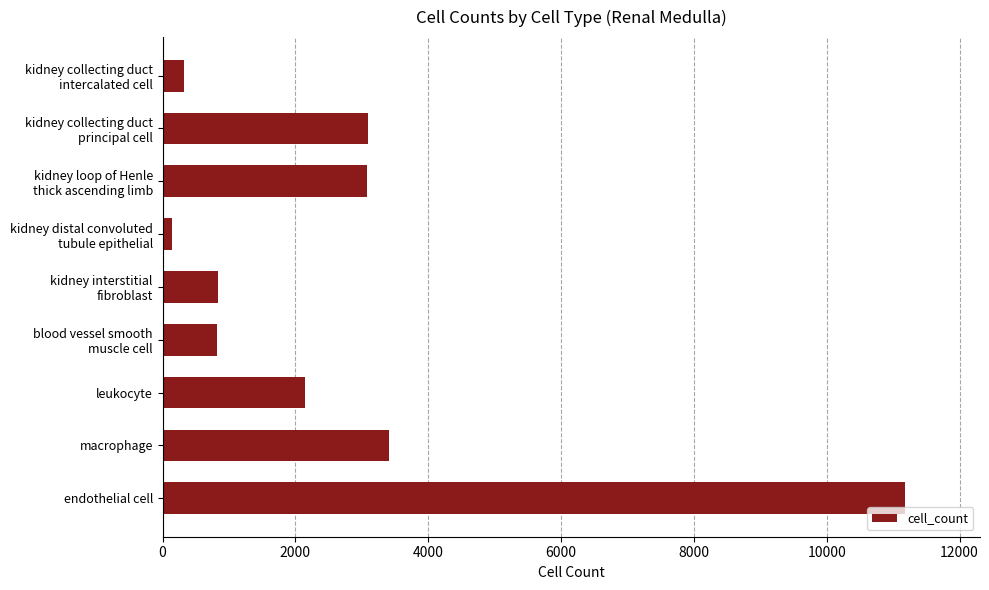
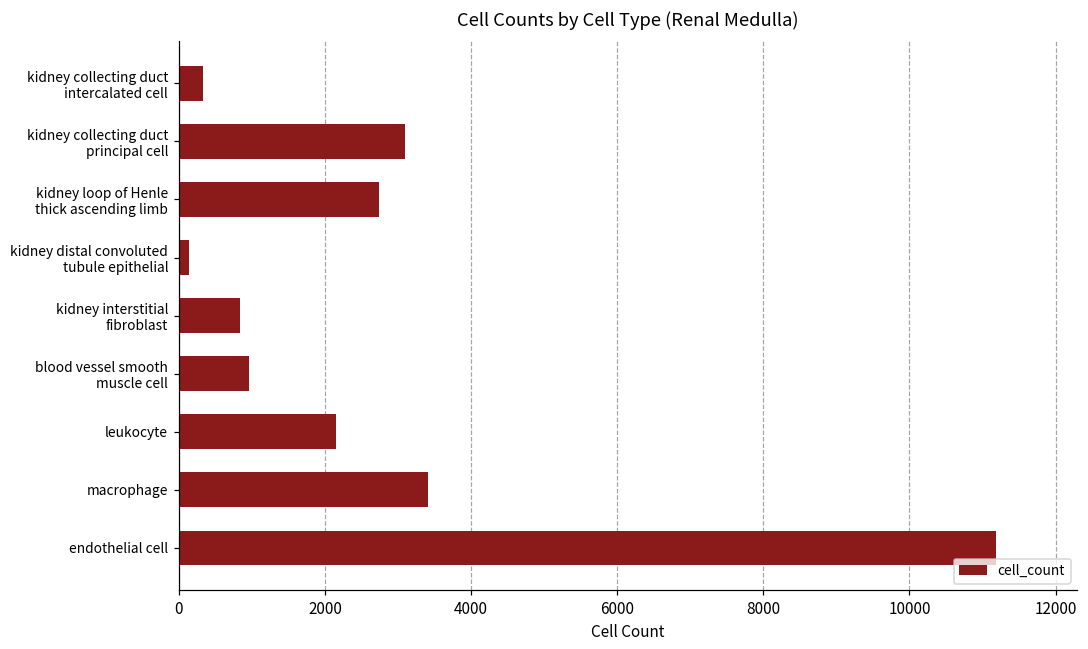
kidney loop of Henle thick ascending limb: 3100 -> 2700
blood vessel smooth muscle cell: 800 -> 1000
